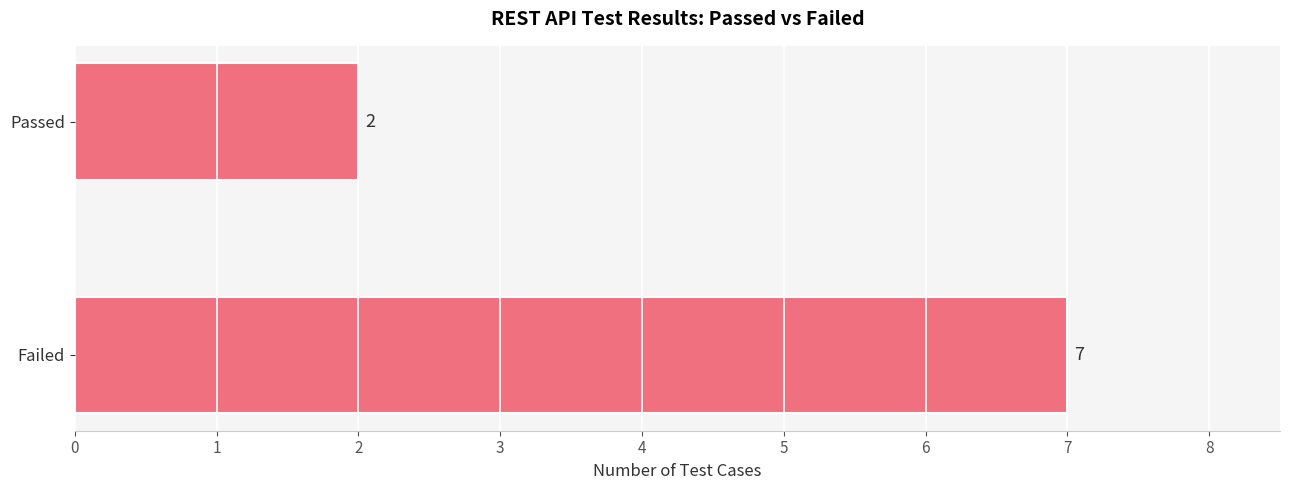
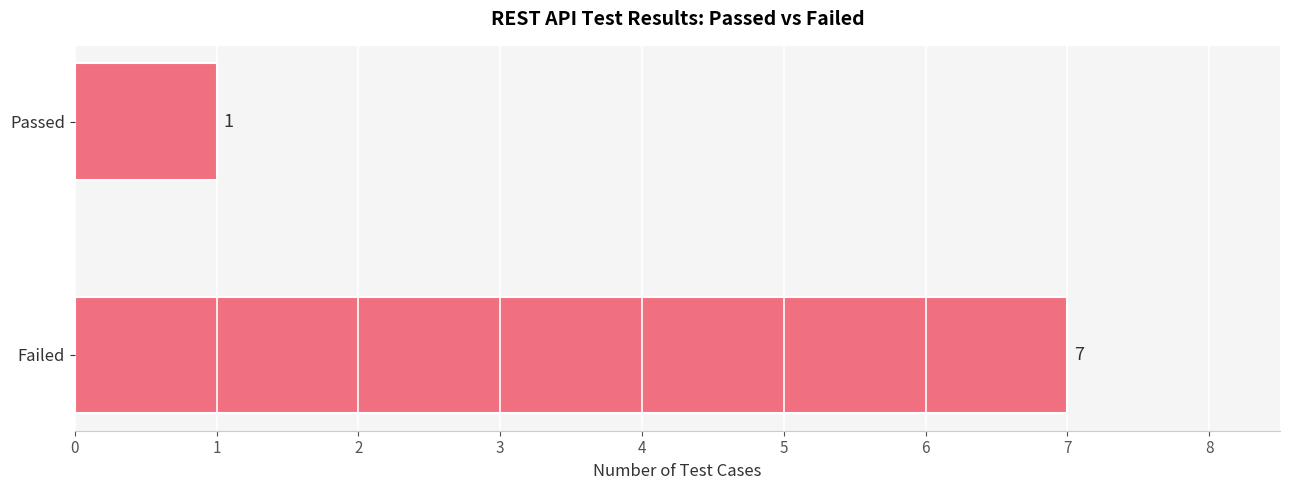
Passed: 2 -> 1
